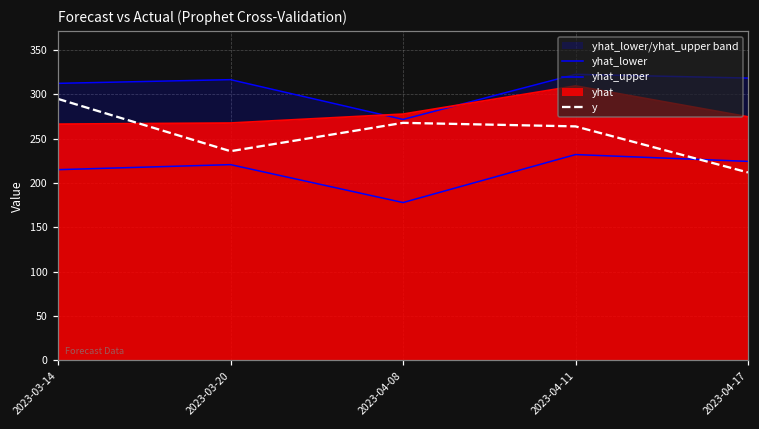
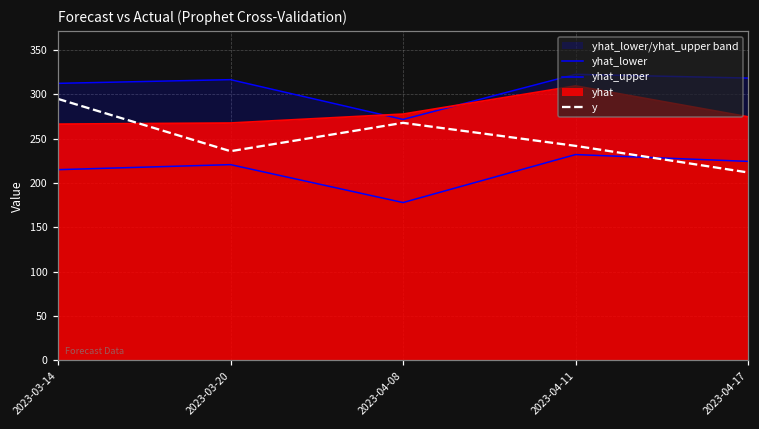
y, 2023-04-11: 260 -> 240
